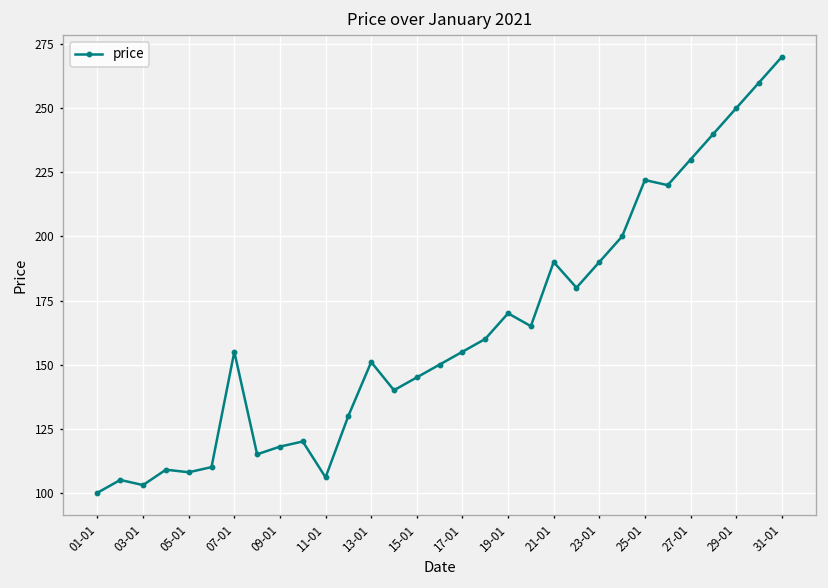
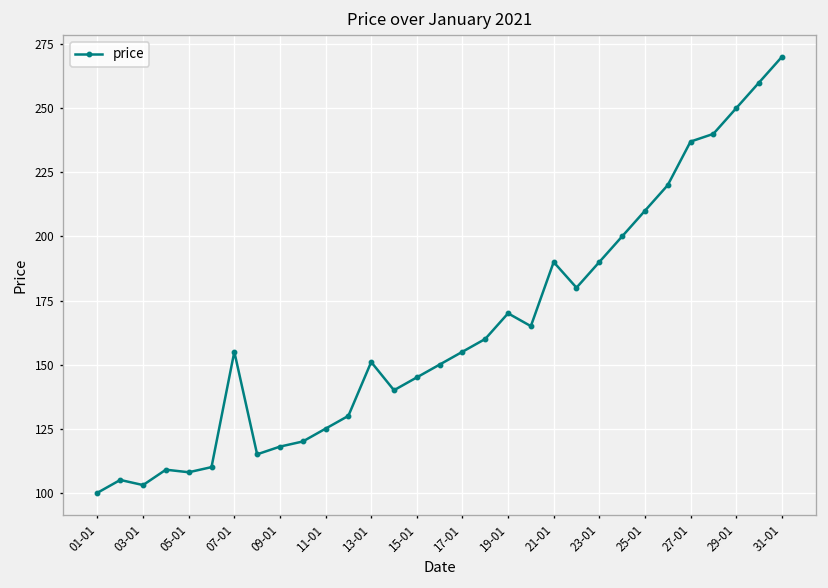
11-01: 106 -> 125
25-01: 222 -> 210
27-01: 230 -> 237
